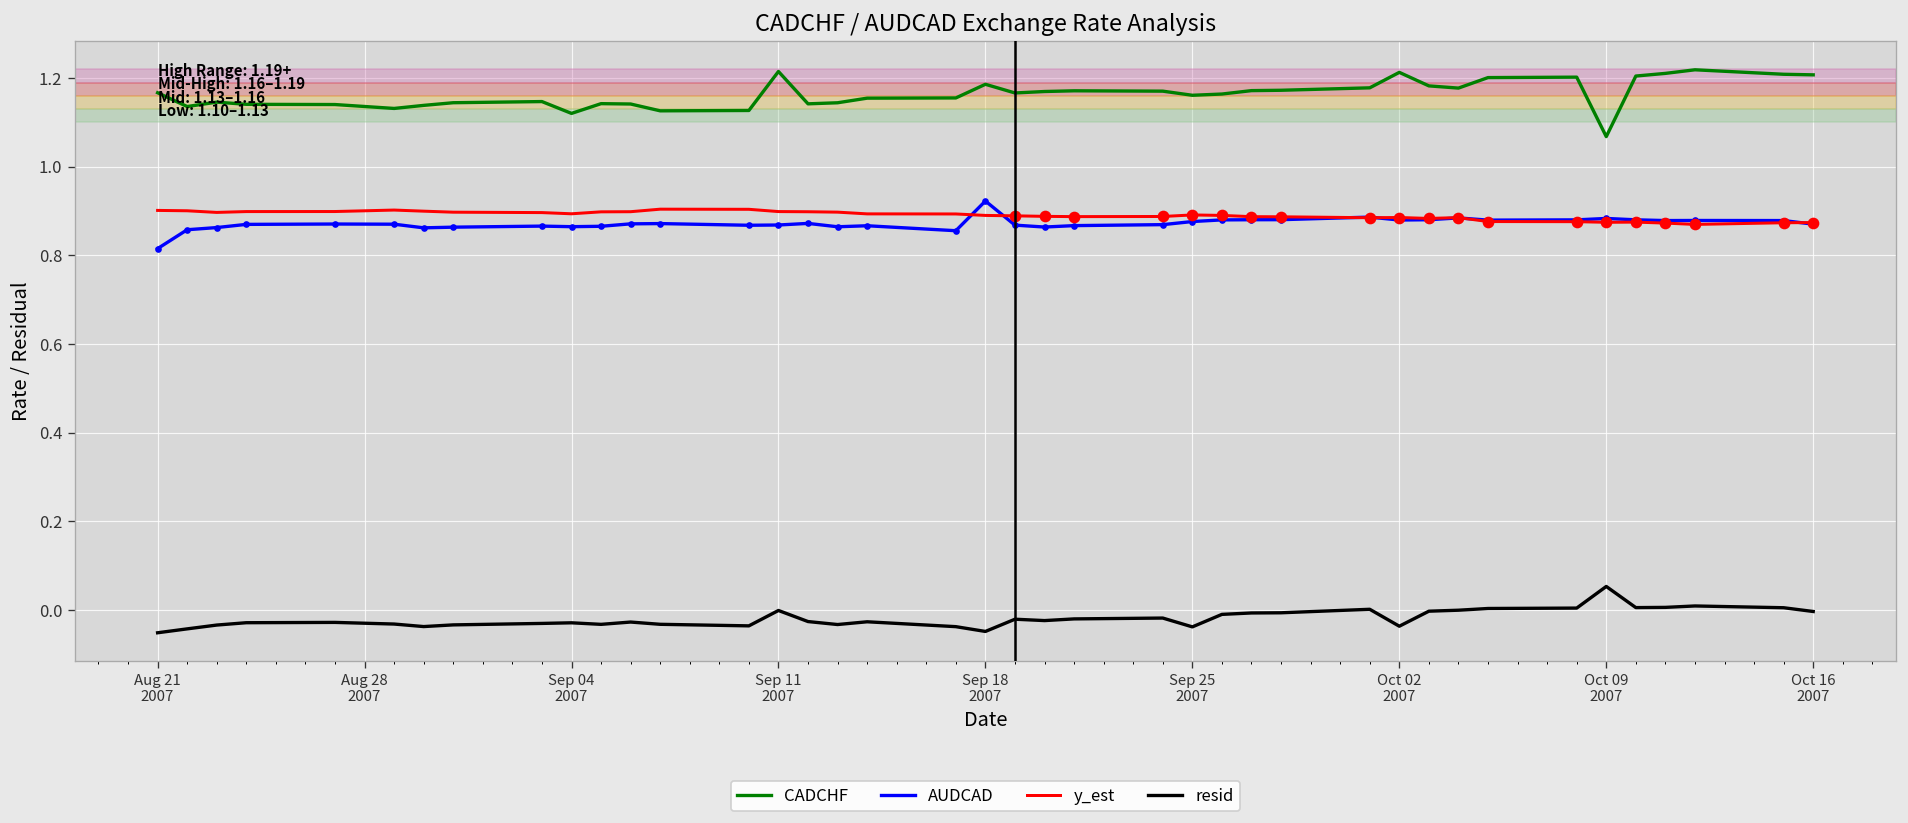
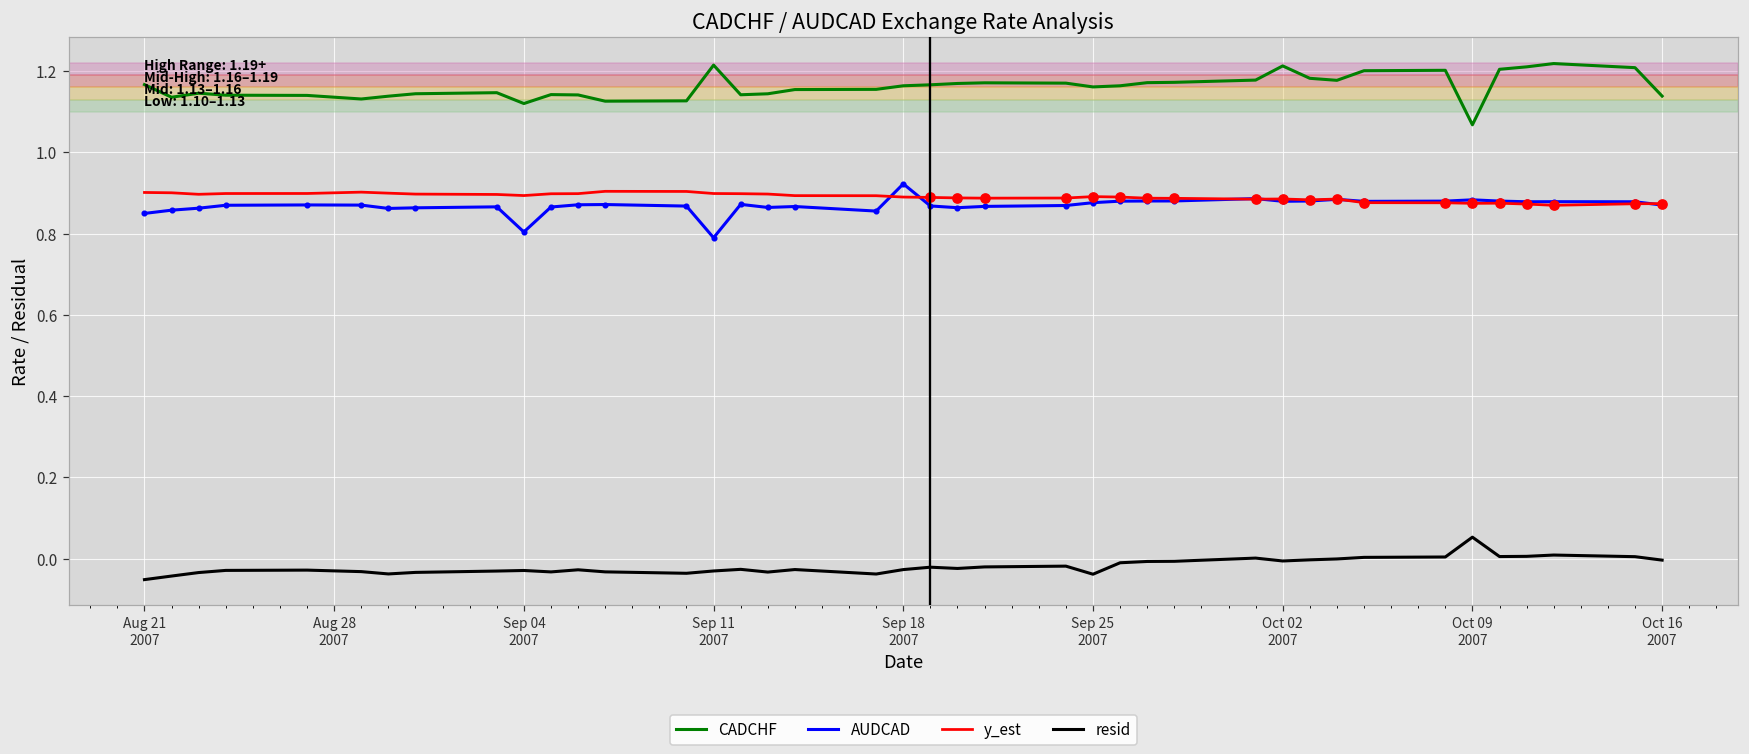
AUDCAD, Aug 21 2007: 0.82 -> 0.85
AUDCAD, Sep 04 2007: 0.86 -> 0.80
AUDCAD, Sep 11 2007: 0.87 -> 0.79
resid, Sep 11 2007: 0.00 -> -0.03
CADCHF, Sep 18 2007: 1.19 -> 1.16
resid, Sep 18 2007: -0.05 -> -0.03
resid, Oct 02 2007: -0.04 -> -0.01
CADCHF, Oct 16 2007: 1.21 -> 1.14
